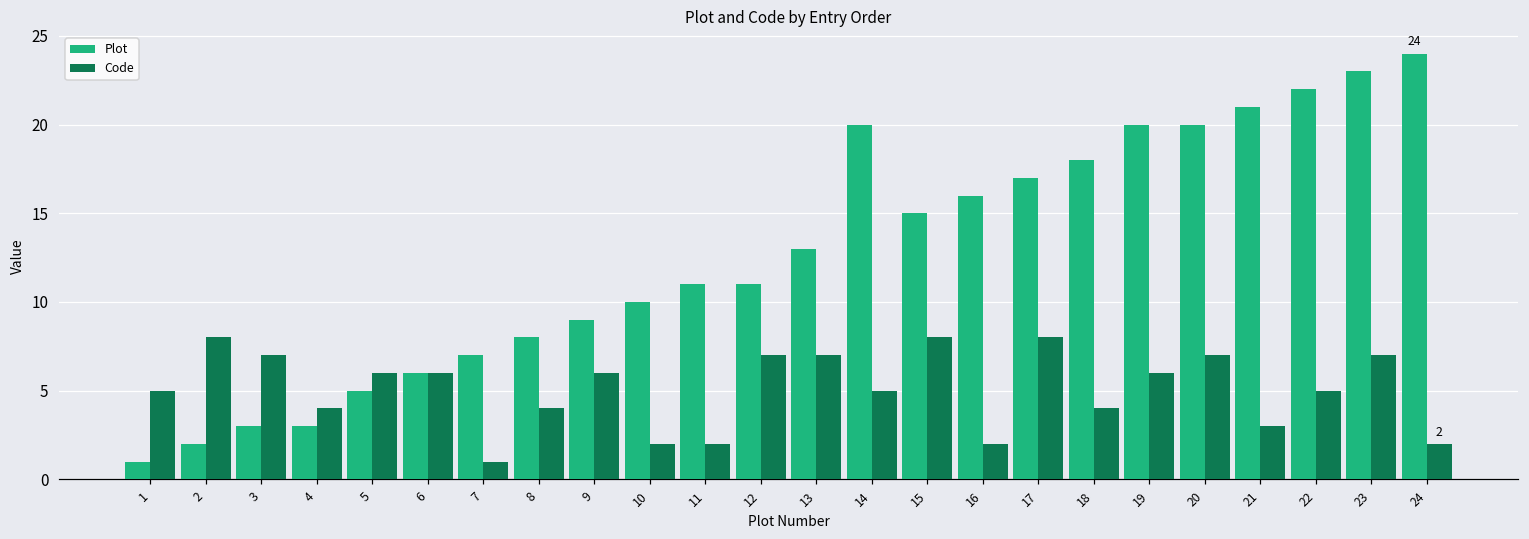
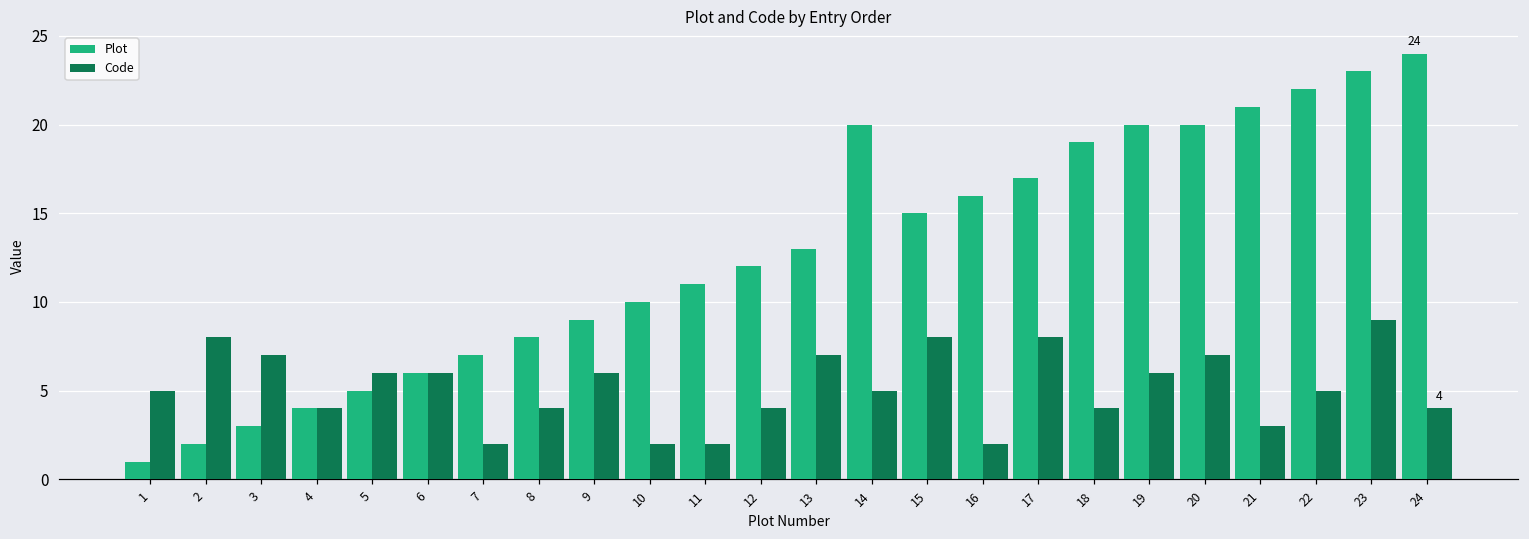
Plot, 4: 3 -> 4
Code, 7: 1 -> 2
Plot, 12: 11 -> 12
Code, 12: 7 -> 4
Plot, 18: 18 -> 19
Code, 23: 7 -> 9
Code, 24: 2 -> 4
